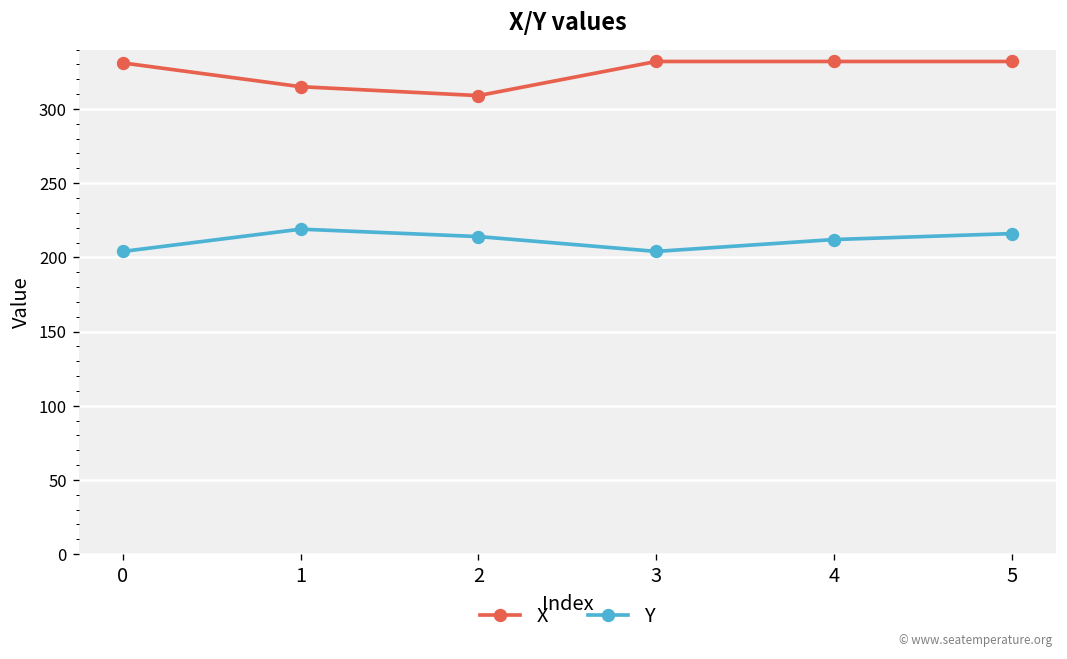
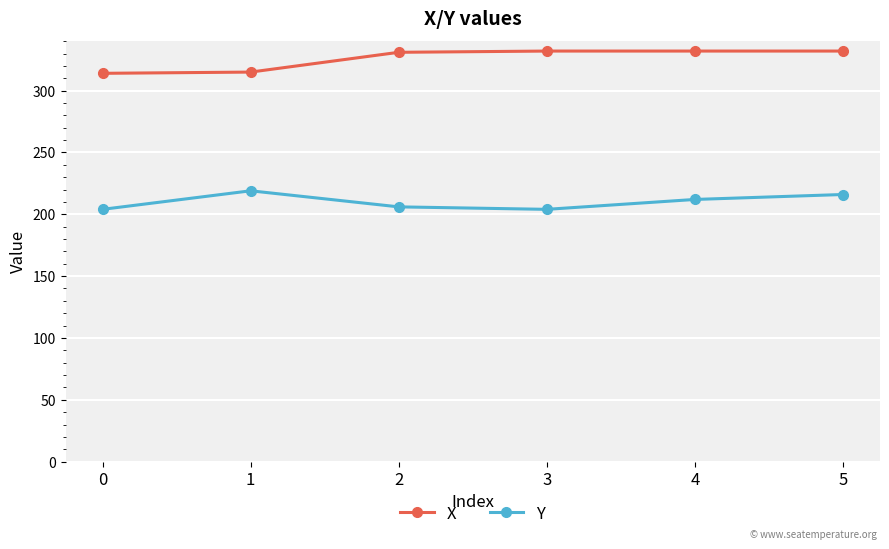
X, 0: 331 -> 314
X, 2: 309 -> 331
Y, 2: 214 -> 206
